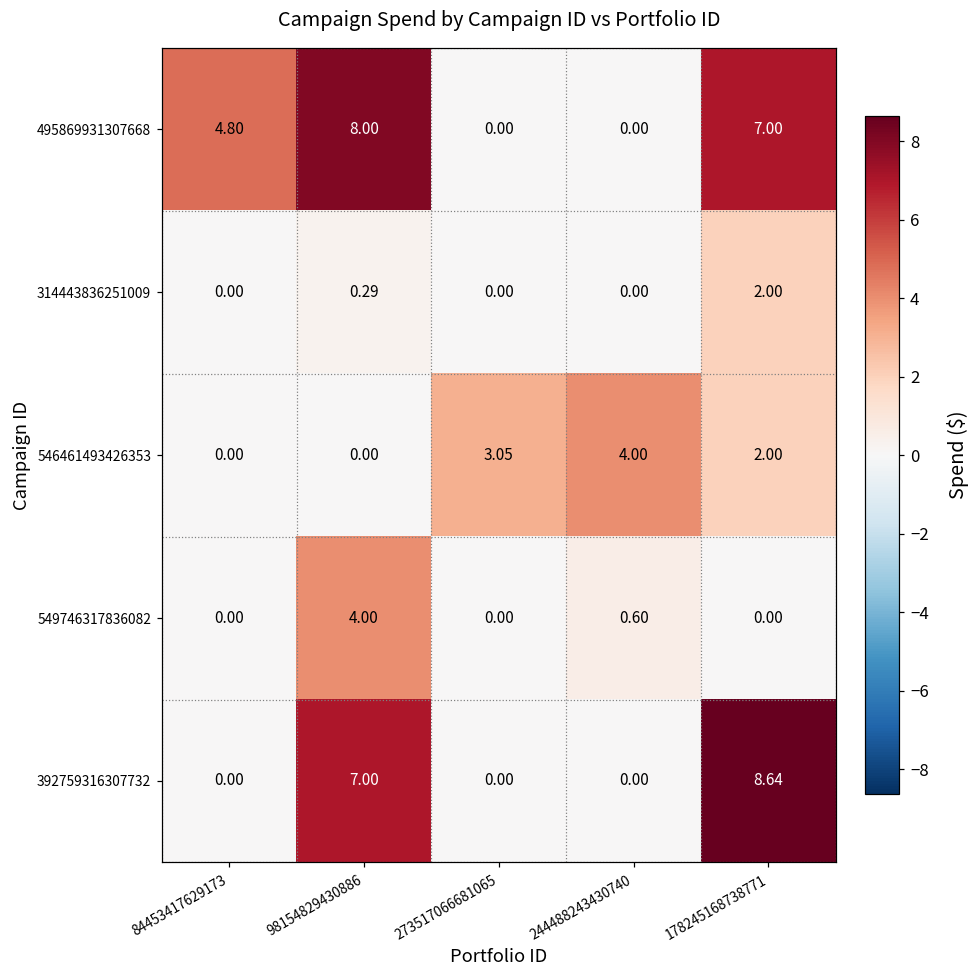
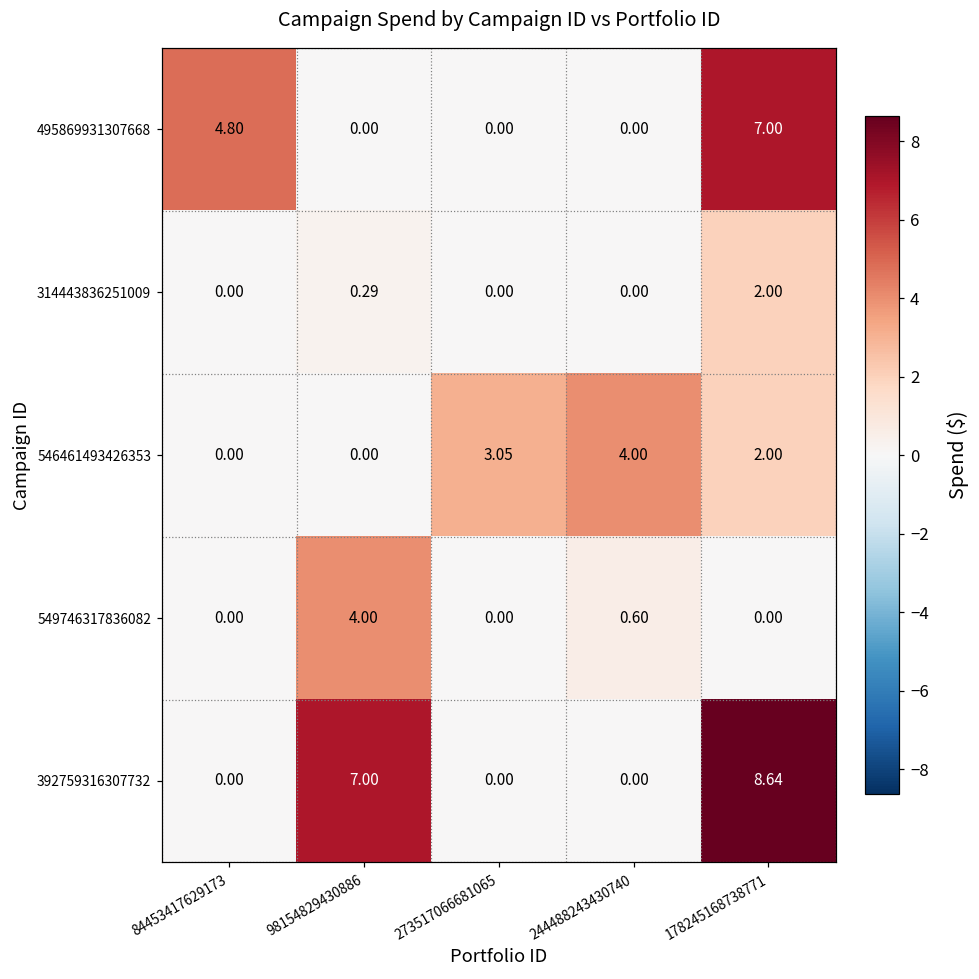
495869931307668, 98154829430886: 8.00 -> 0.00
